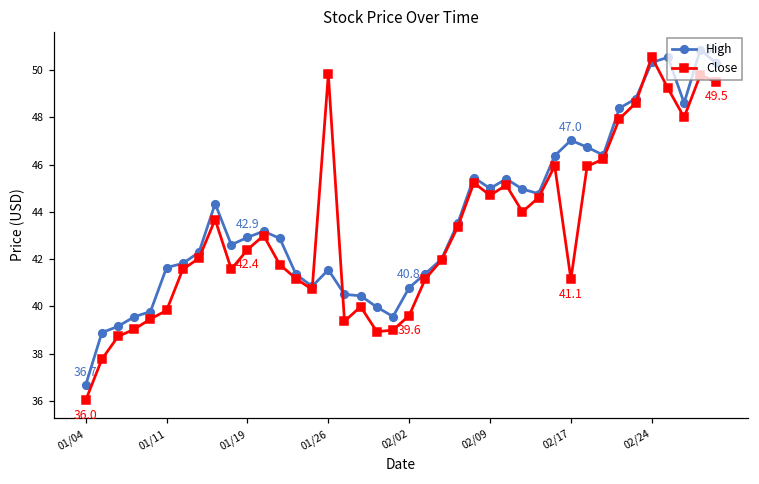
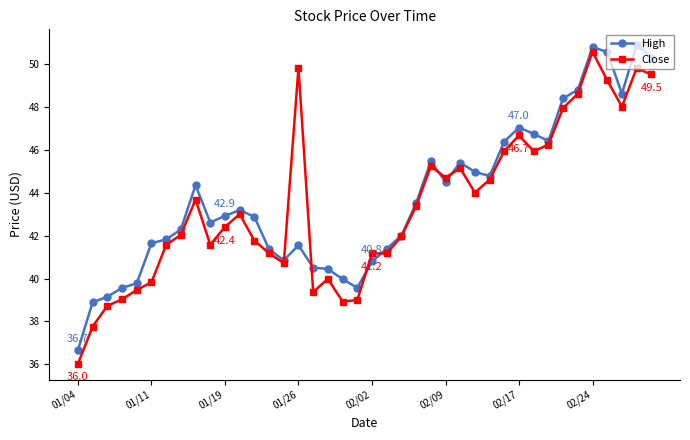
Close, 02/02: 39.6 -> 41.2
High, 02/09: 45.0 -> 44.5
Close, 02/17: 41.1 -> 46.7
High, 02/24: 50.3 -> 50.8
